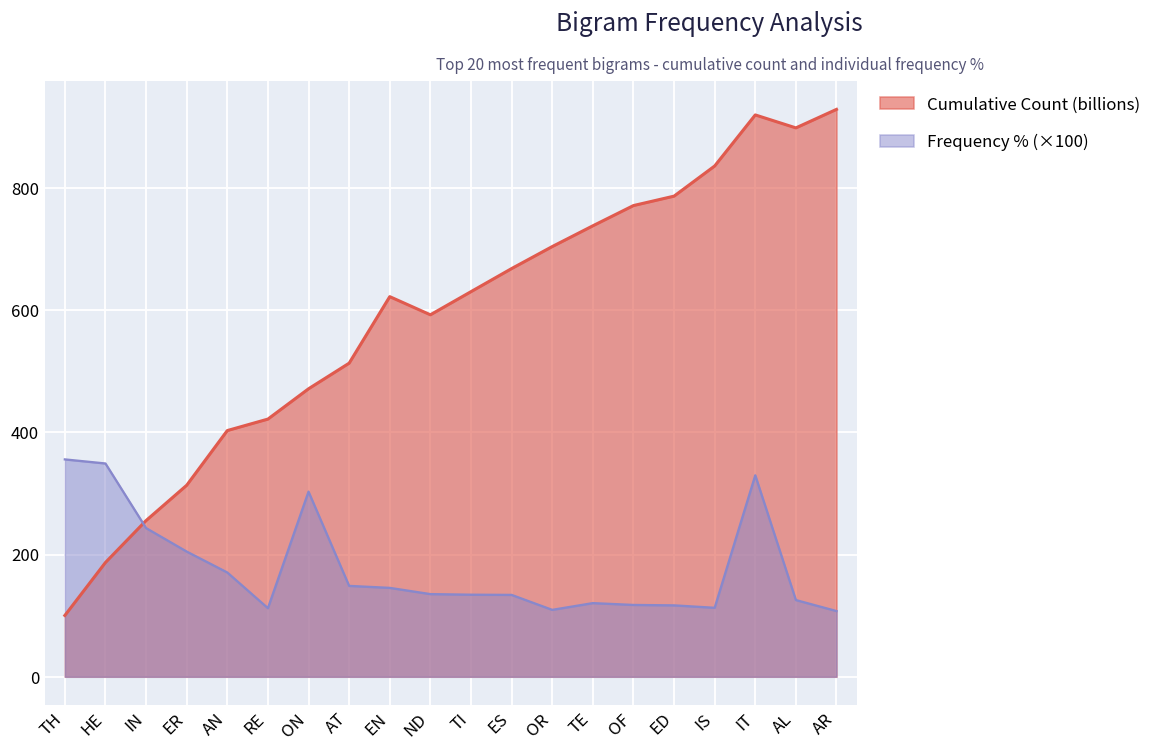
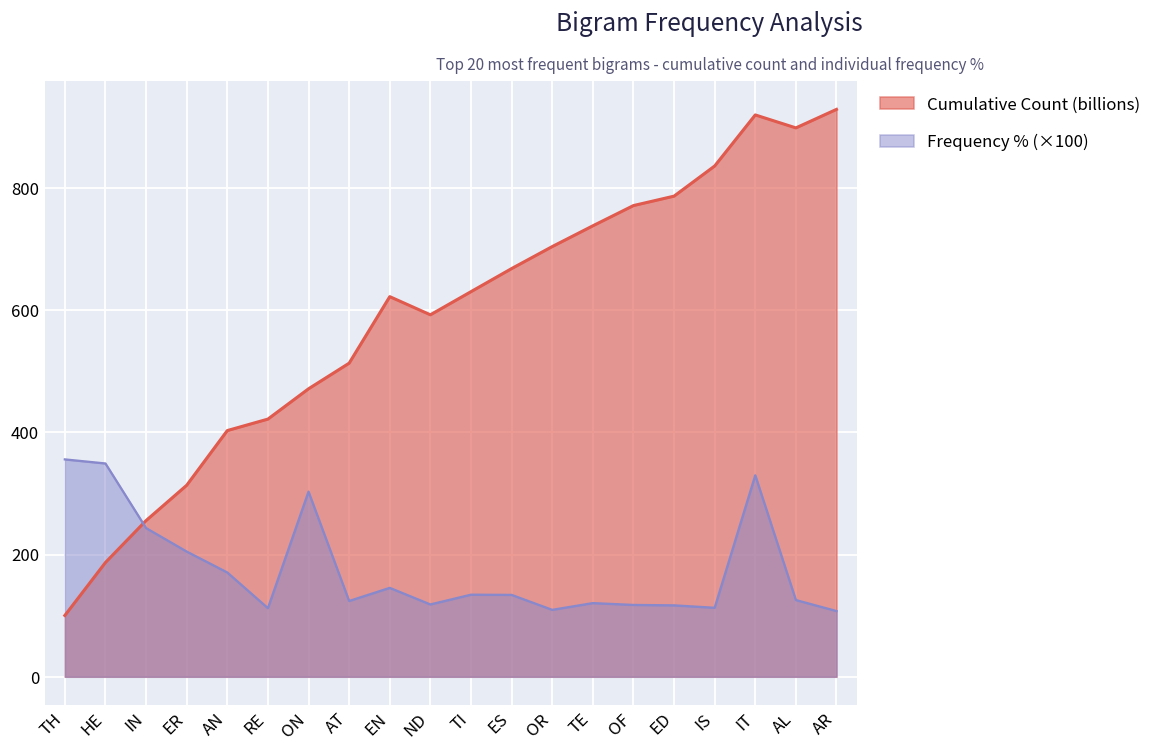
Frequency % (×100), AT: 150 -> 120
Frequency % (×100), ND: 140 -> 120
